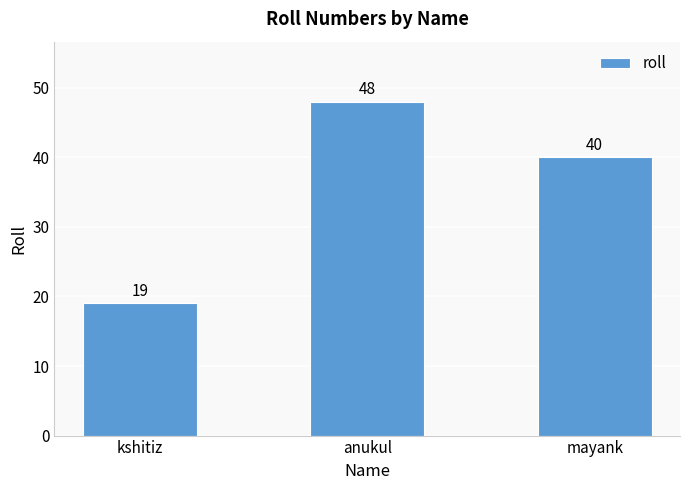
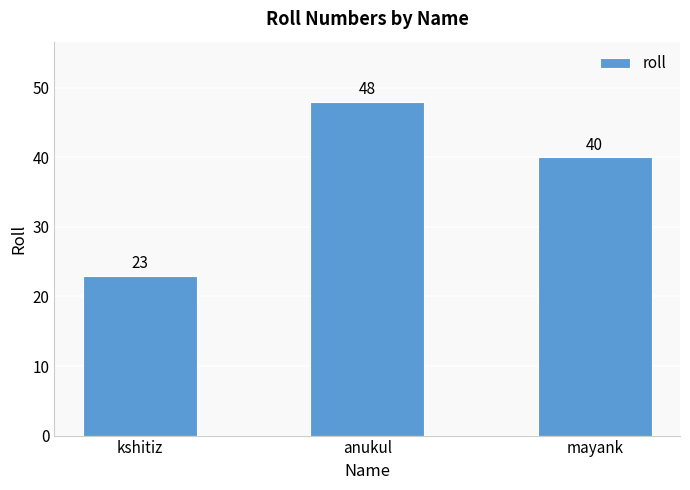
kshitiz: 19 -> 23
